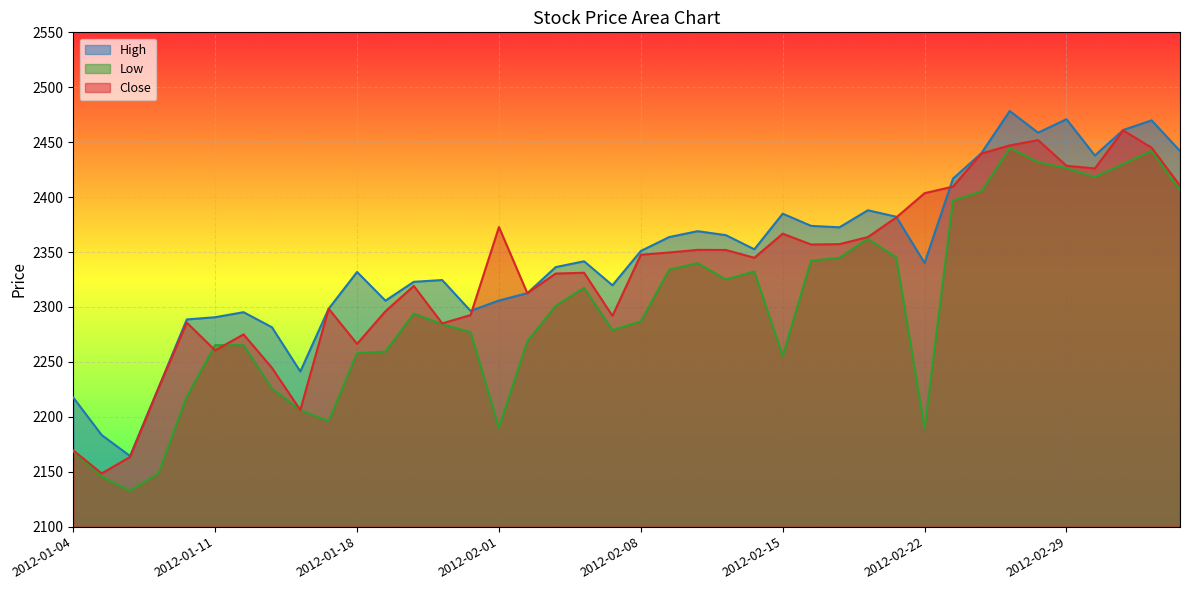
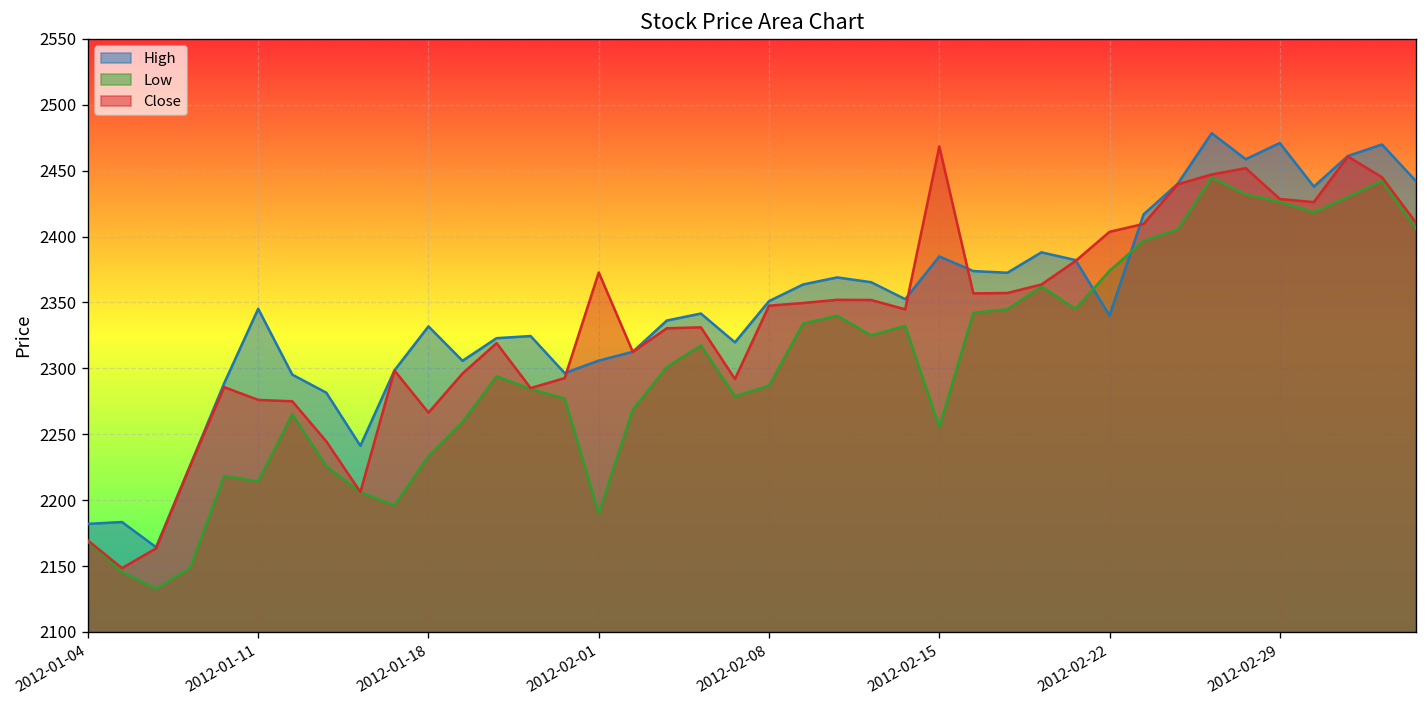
High, 2012-01-04: 2218 -> 2182
High, 2012-01-11: 2291 -> 2345
Low, 2012-01-11: 2265 -> 2214
Close, 2012-01-11: 2260 -> 2276
Low, 2012-01-18: 2258 -> 2233
Close, 2012-02-15: 2367 -> 2468
Low, 2012-02-22: 2189 -> 2374
